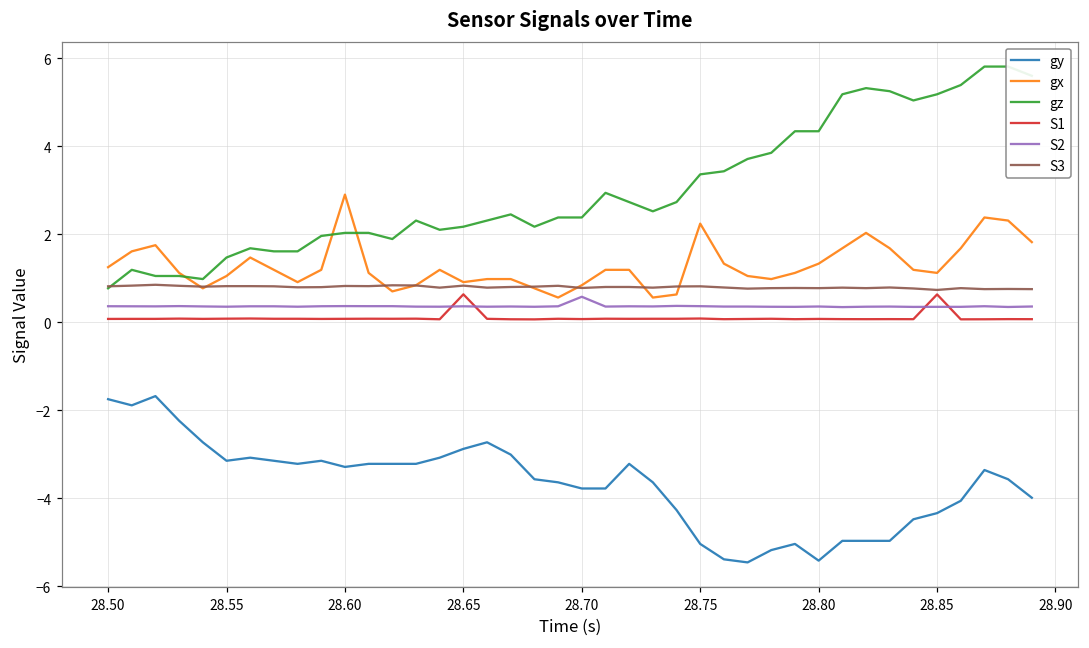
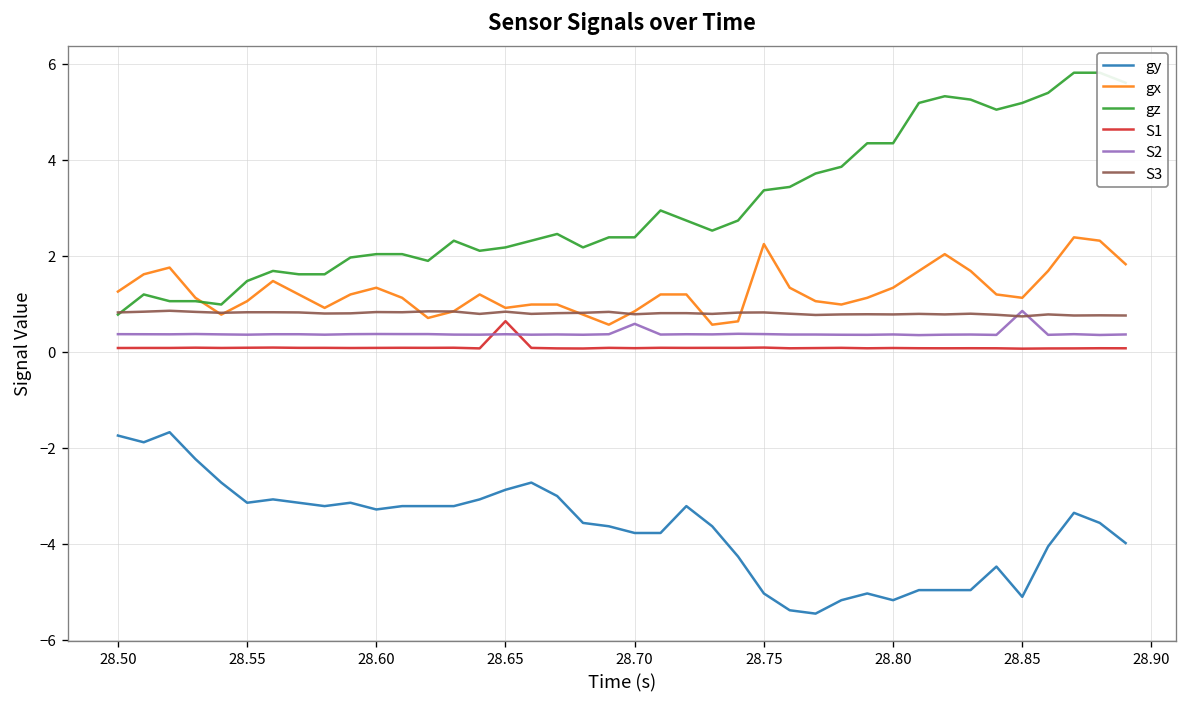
gx, 28.60: 2.9 -> 1.3
gy, 28.80: -5.4 -> -5.2
gy, 28.85: -4.3 -> -5.1
S1, 28.85: 0.6 -> 0.1
S2, 28.85: 0.3 -> 0.8
